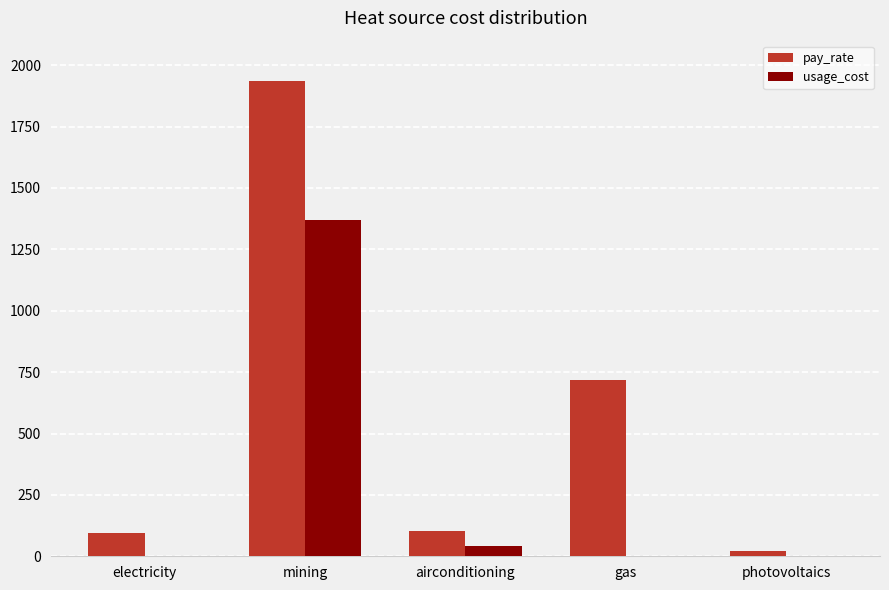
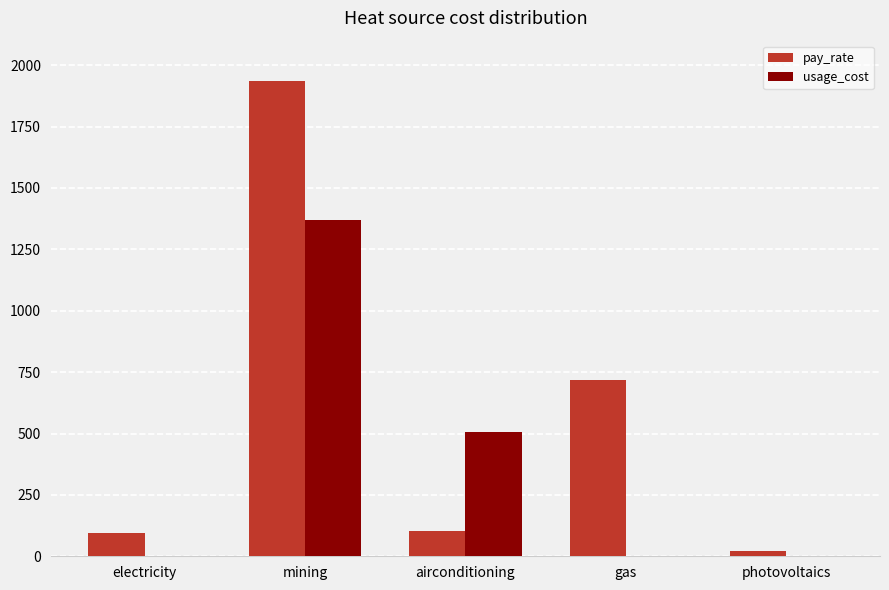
usage_cost, airconditioning: 40 -> 510
